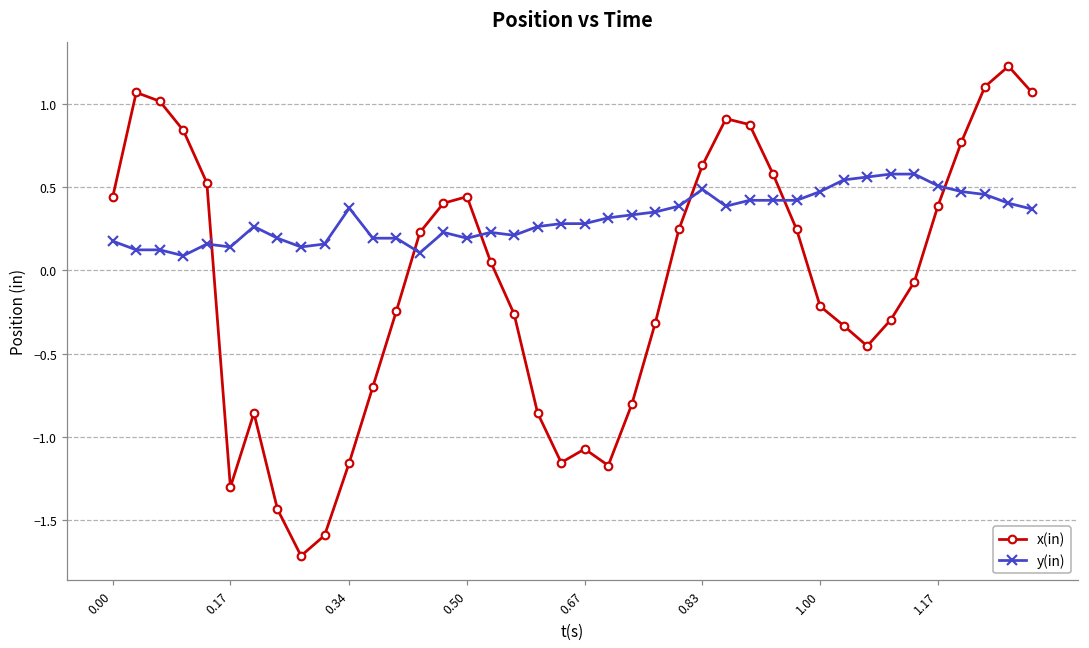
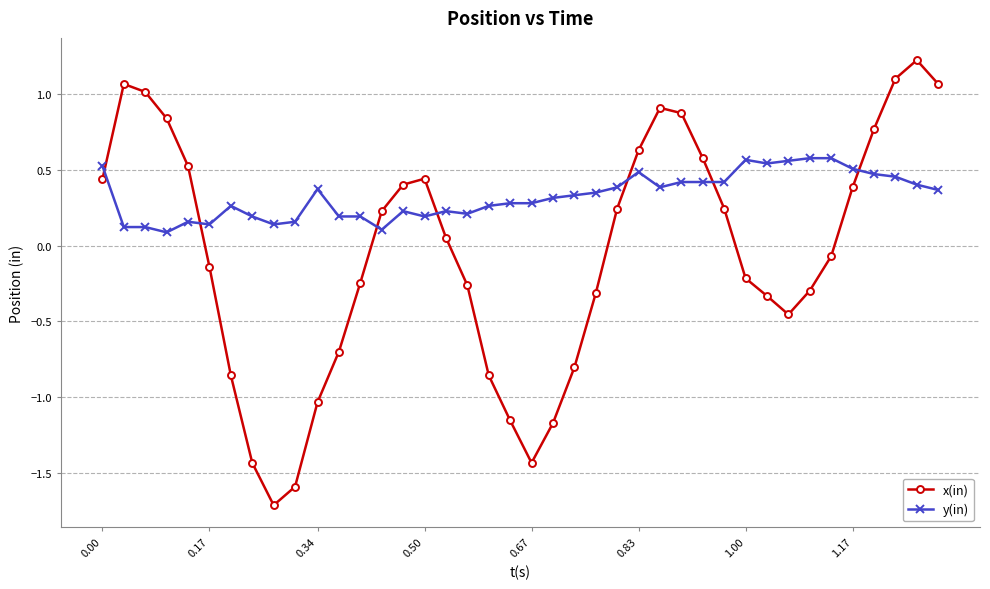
y(in), 0.00: 0.17 -> 0.53
x(in), 0.17: -1.30 -> -0.14
x(in), 0.34: -1.15 -> -1.03
x(in), 0.67: -1.07 -> -1.43
y(in), 1.00: 0.47 -> 0.57
